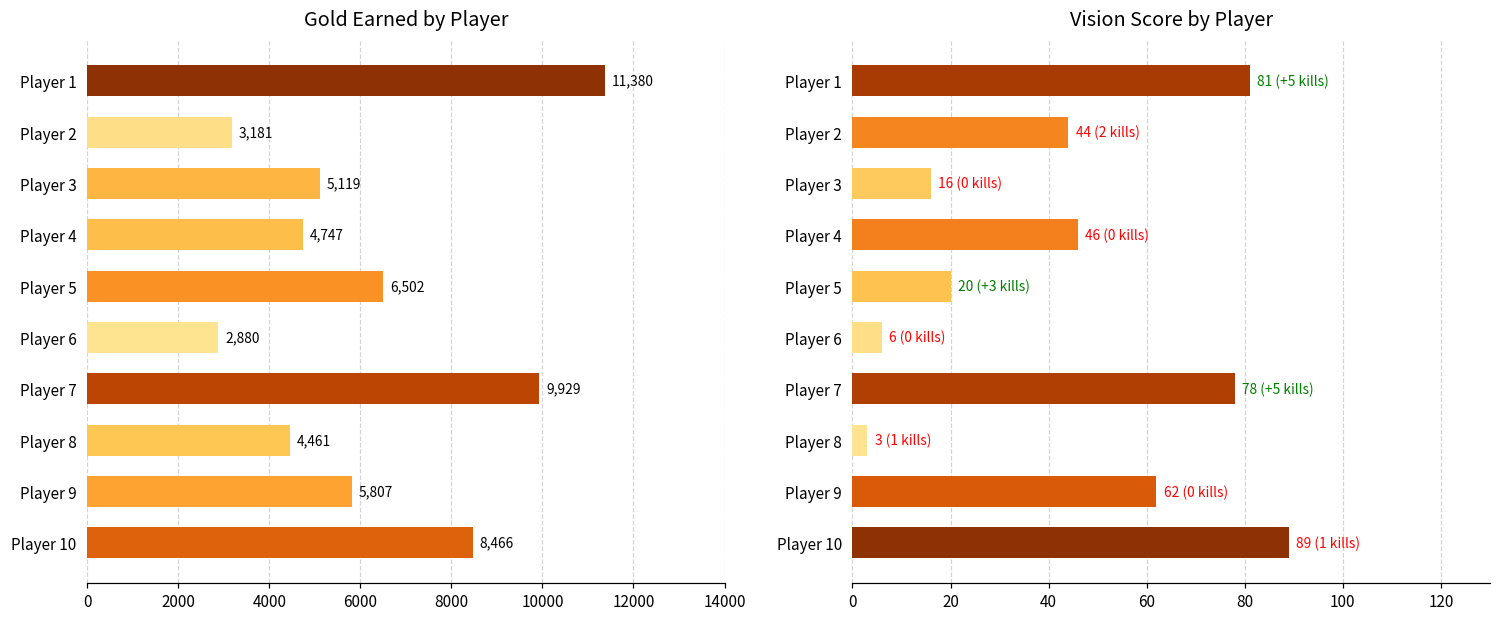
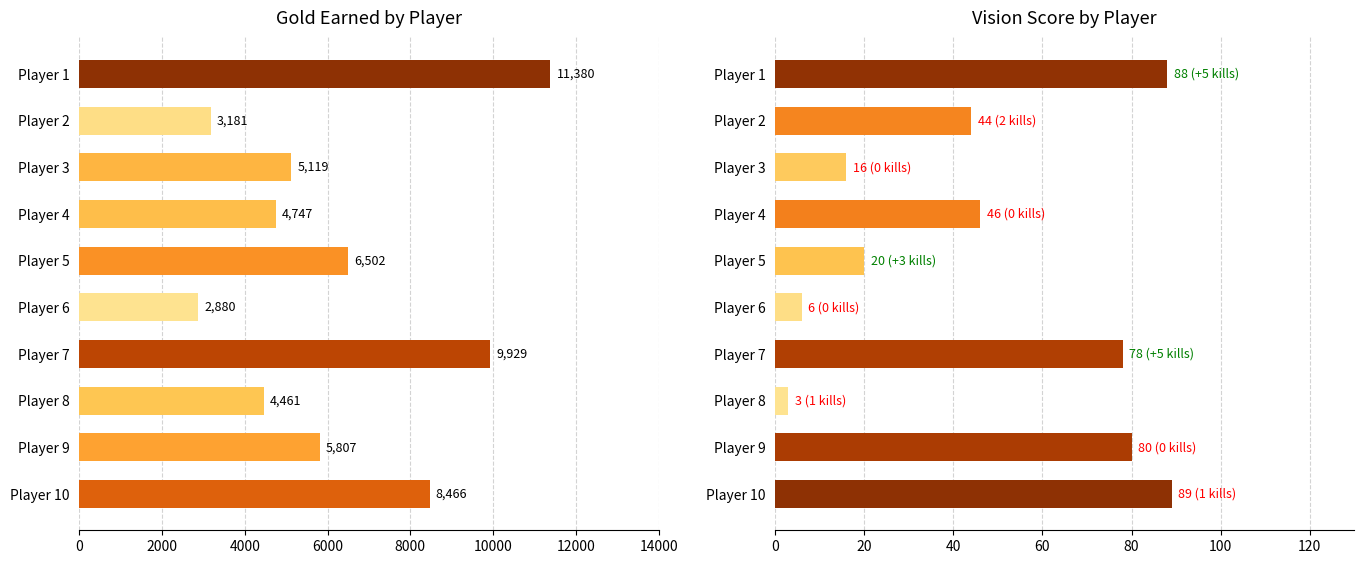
Vision Score by Player, Player 1: 81 -> 88
Vision Score by Player, Player 9: 62 -> 80
